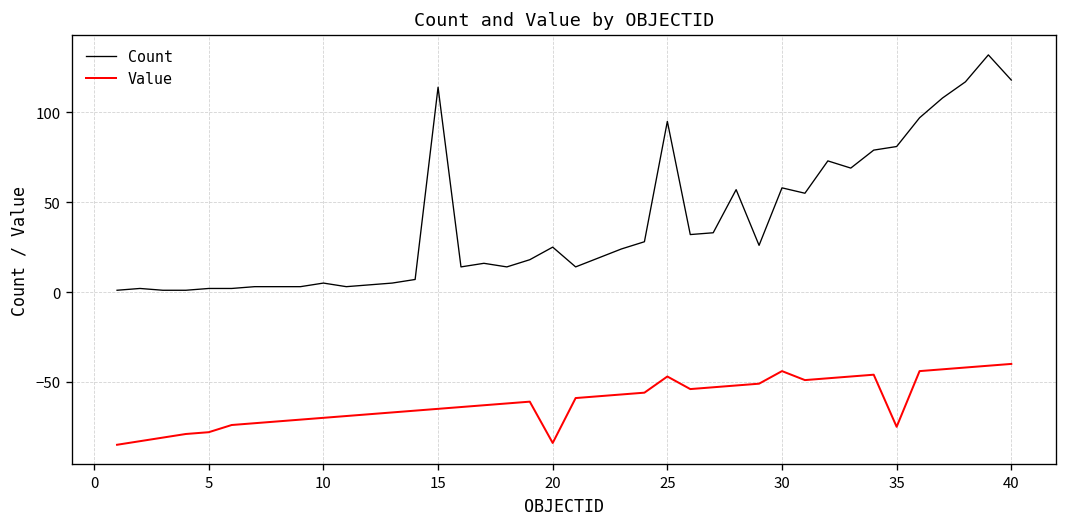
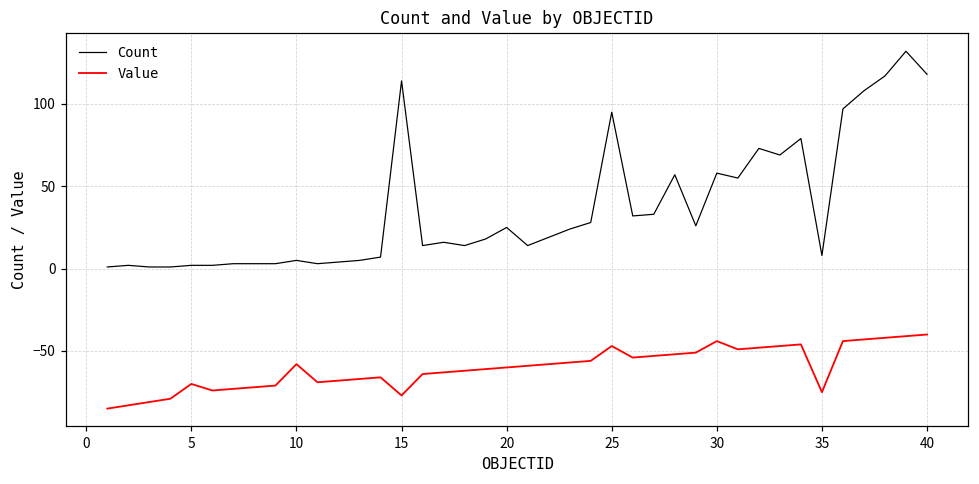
Value, 5: -78 -> -70
Value, 10: -70 -> -58
Value, 15: -65 -> -77
Value, 20: -84 -> -60
Count, 35: 81 -> 8
